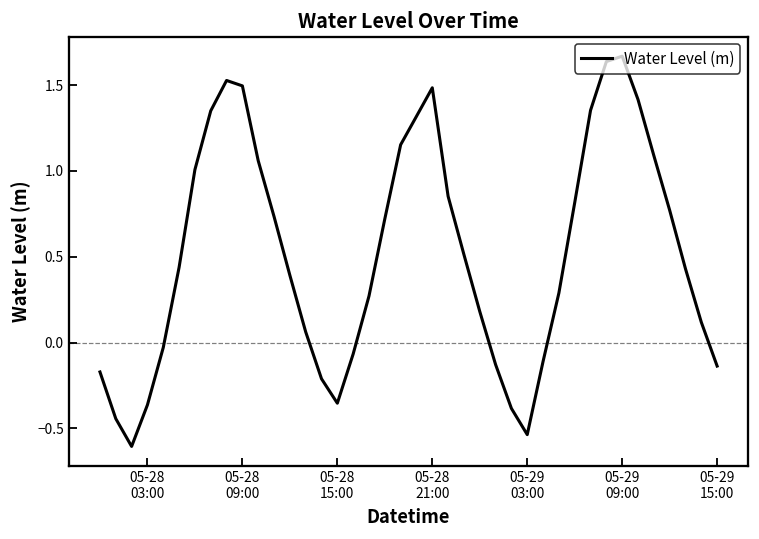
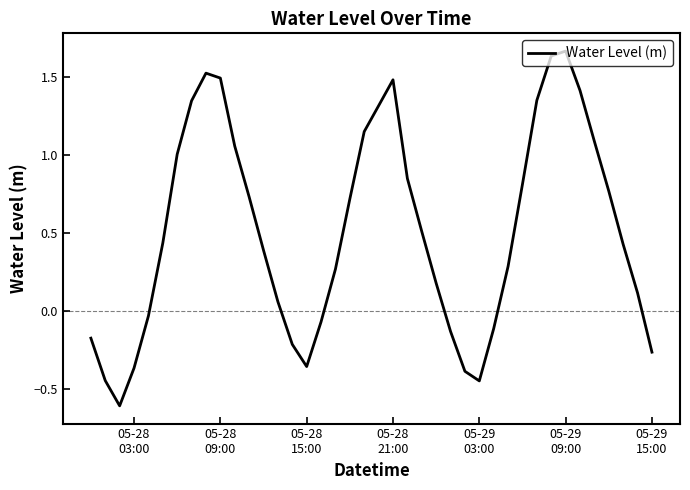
05-29 03:00: -0.54 -> -0.45
05-29 15:00: -0.14 -> -0.26
